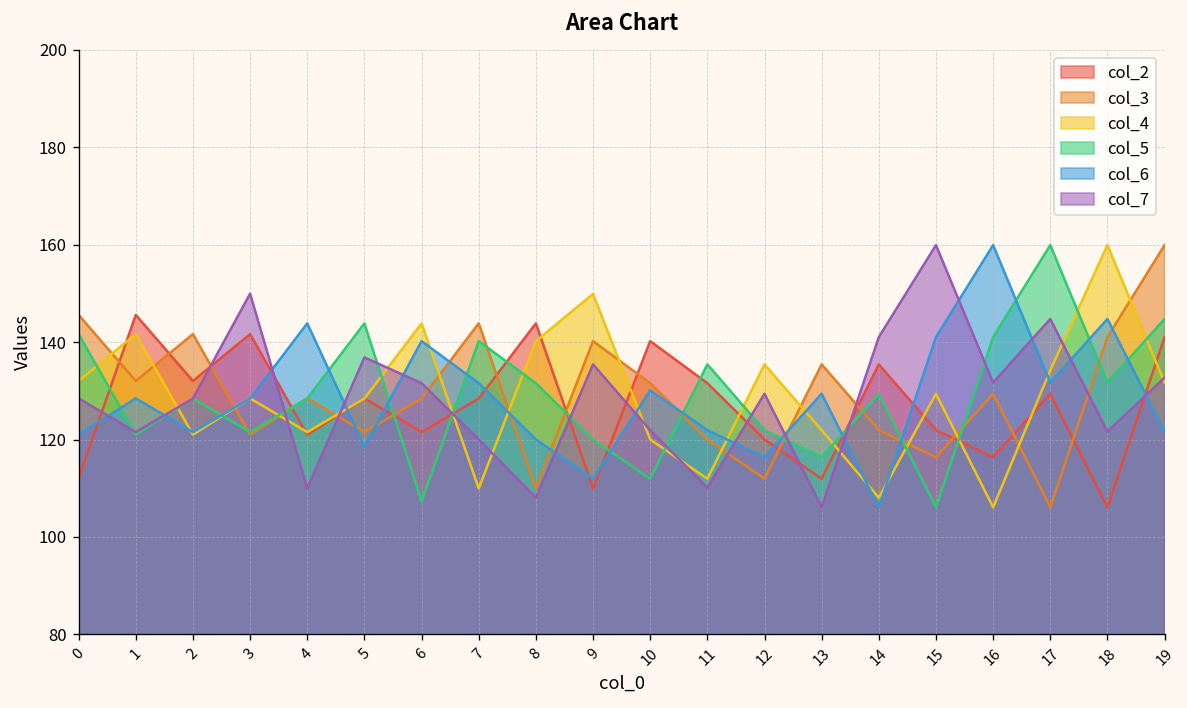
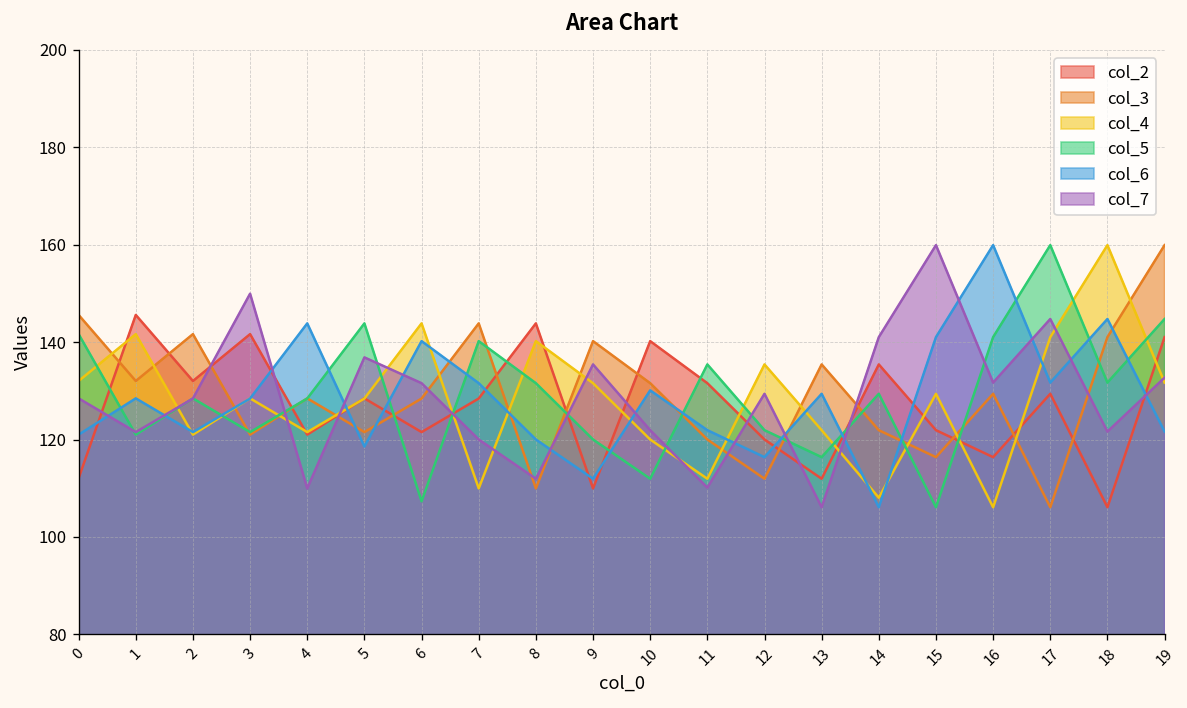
col_7, 8: 108 -> 112
col_4, 9: 150 -> 132
col_4, 17: 134 -> 141
